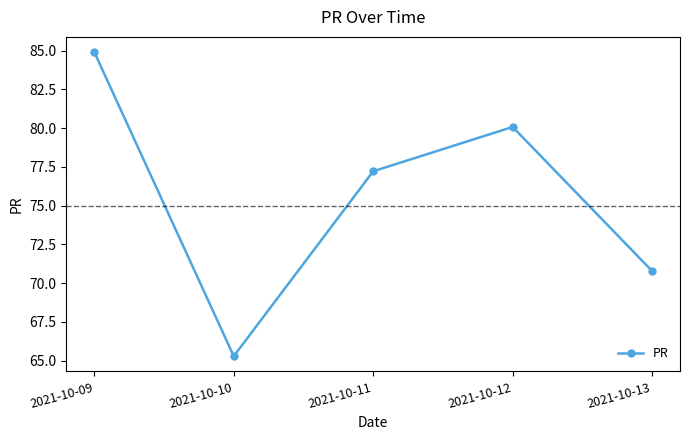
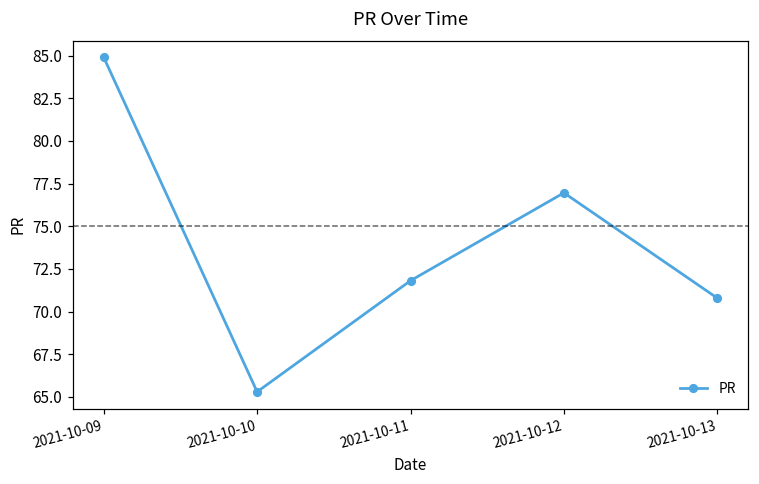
2021-10-11: 77.2 -> 71.8
2021-10-12: 80.1 -> 77.0
